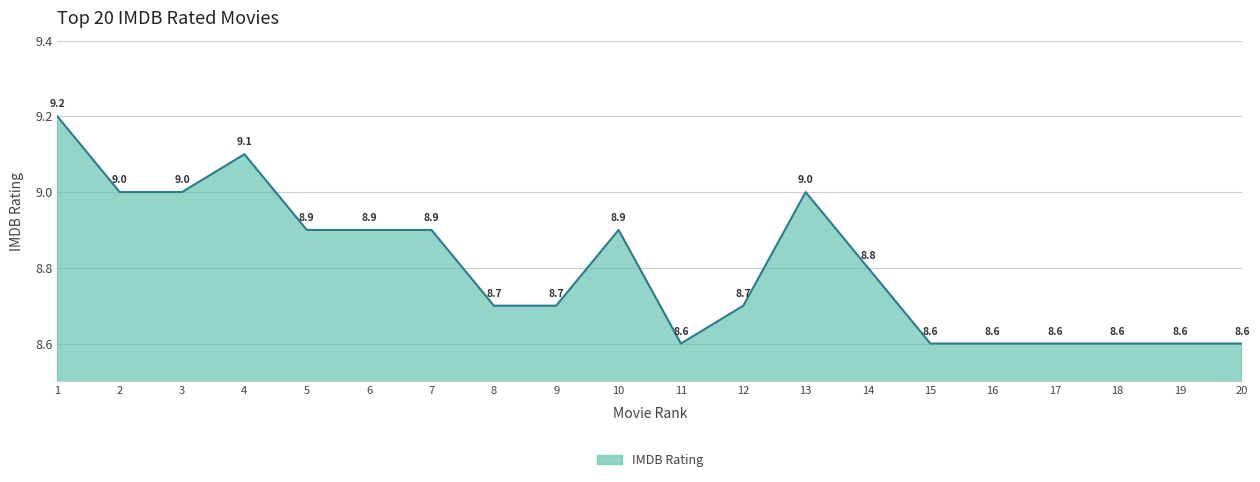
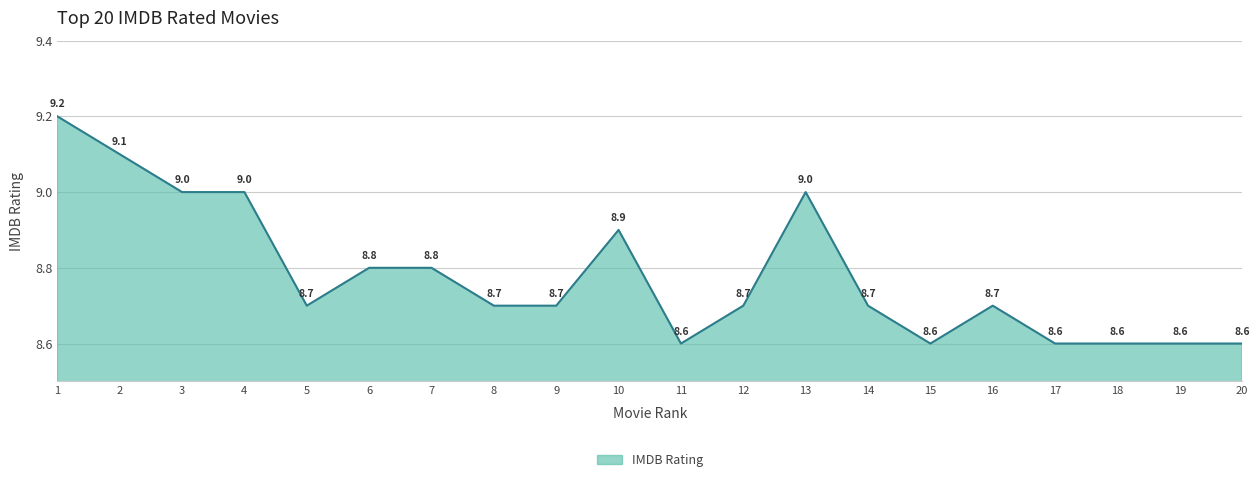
2: 9.0 -> 9.1
4: 9.1 -> 9.0
5: 8.9 -> 8.7
6: 8.9 -> 8.8
7: 8.9 -> 8.8
14: 8.8 -> 8.7
16: 8.6 -> 8.7
